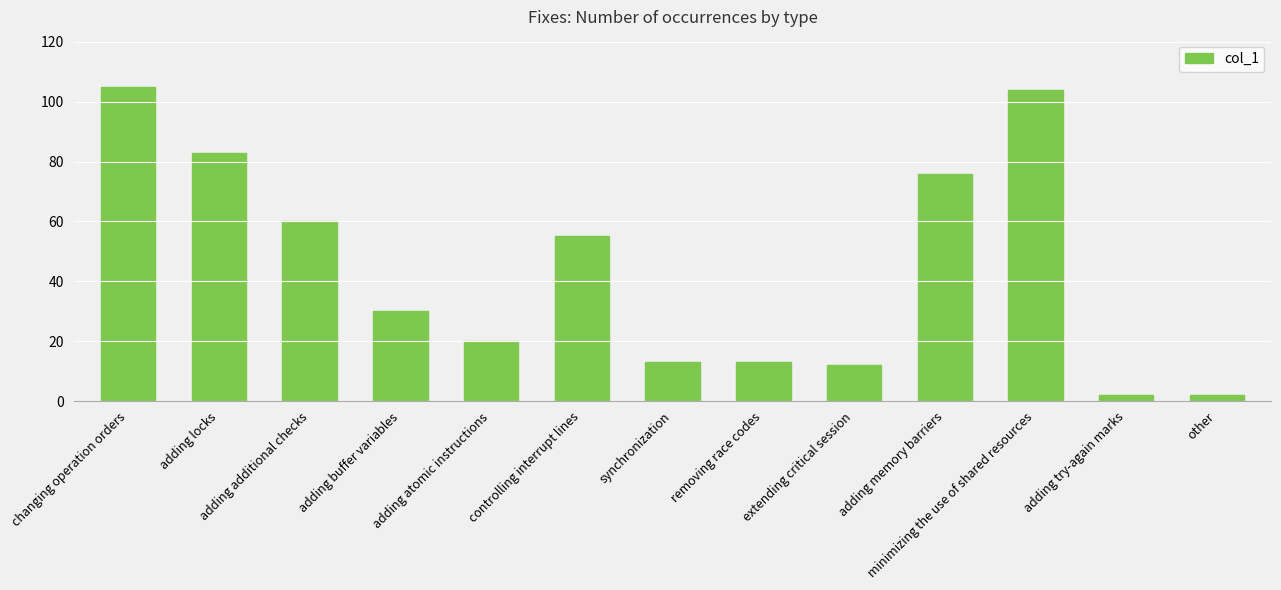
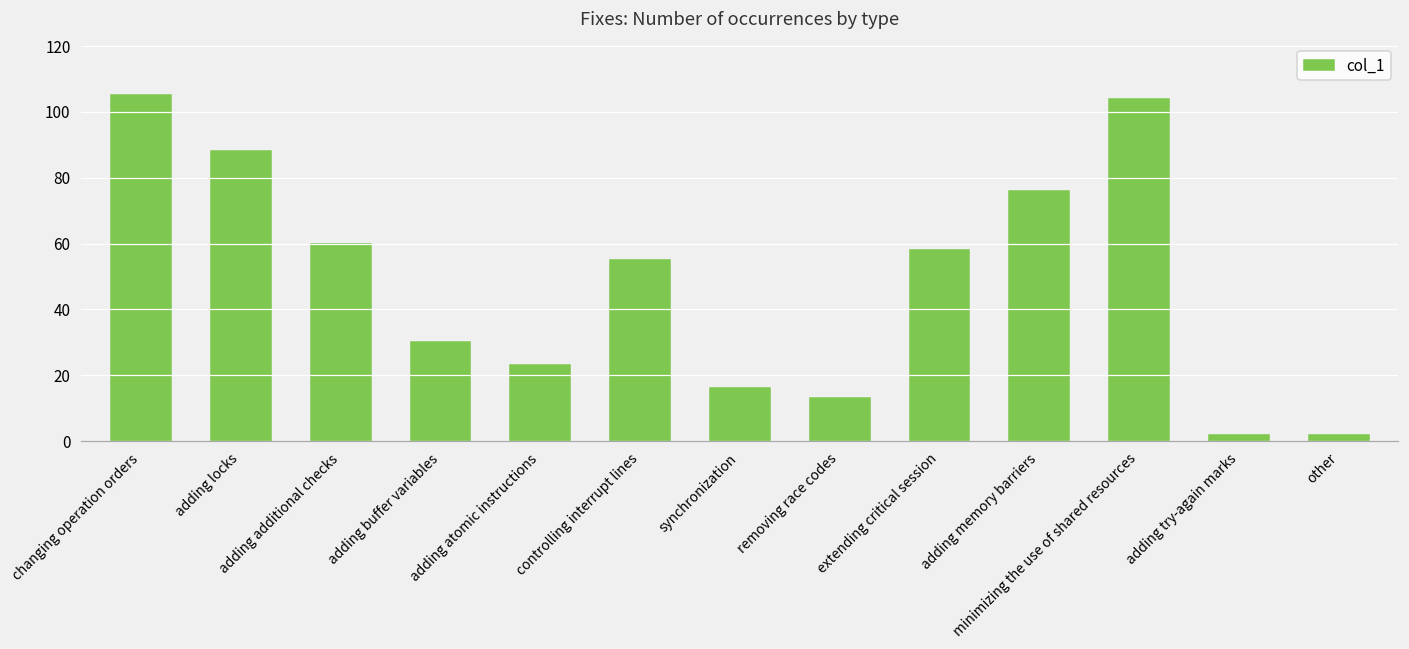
adding locks: 83 -> 88
adding atomic instructions: 20 -> 23
synchronization: 13 -> 16
extending critical session: 12 -> 58
